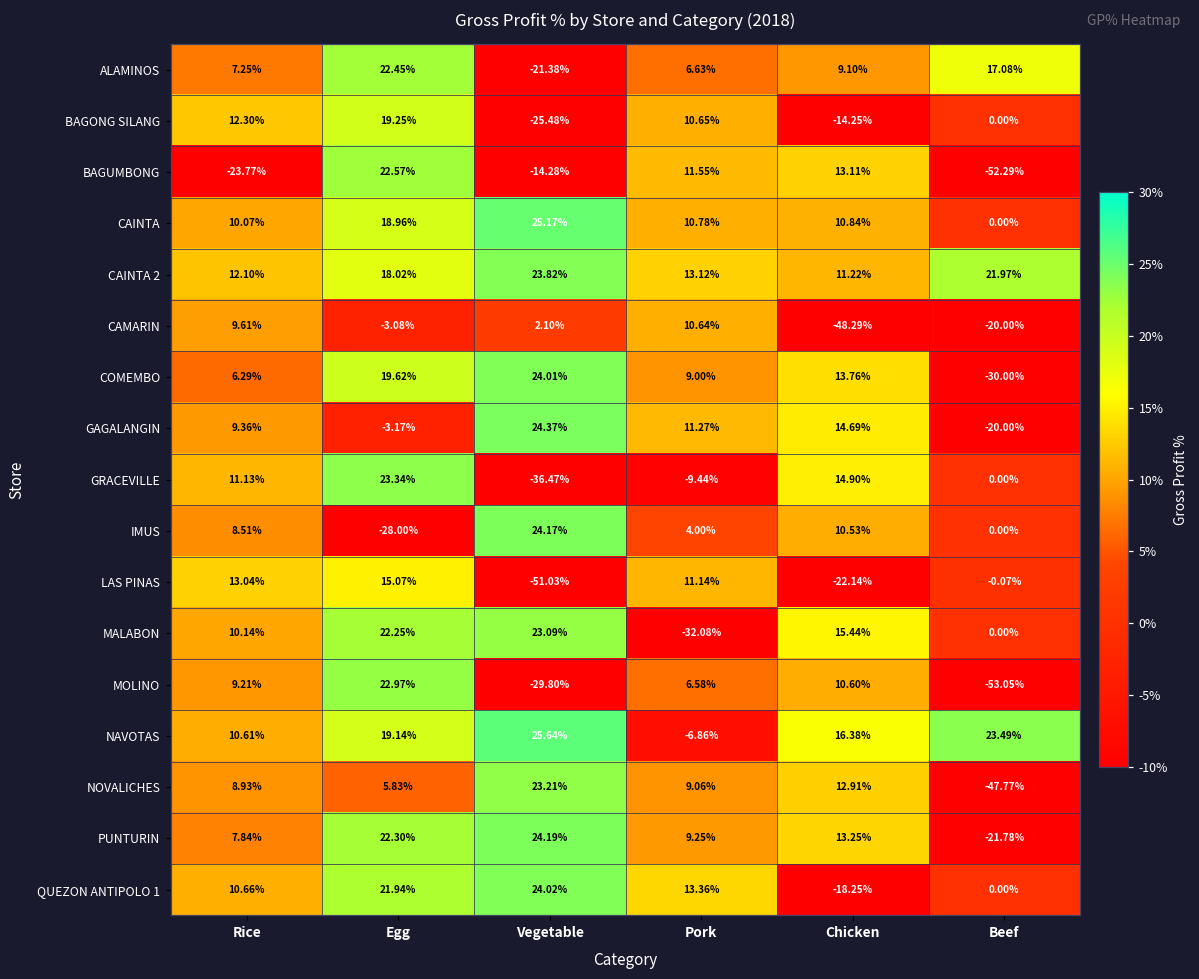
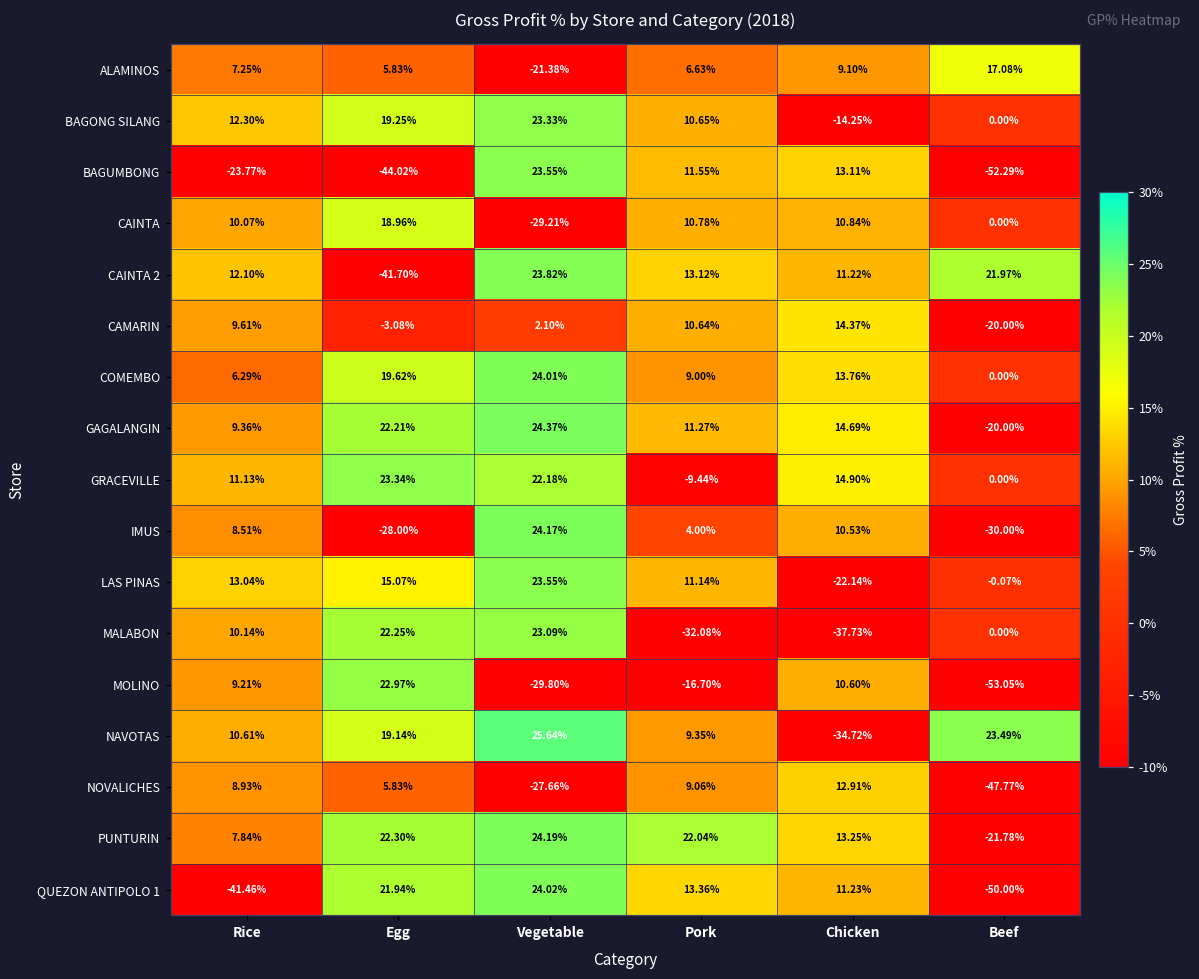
ALAMINOS, Egg: 22.45% -> 5.83%
BAGONG SILANG, Vegetable: -25.48% -> 23.33%
BAGUMBONG, Egg: 22.57% -> -44.02%
BAGUMBONG, Vegetable: -14.28% -> 23.55%
CAINTA, Vegetable: 25.17% -> -29.21%
CAINTA 2, Egg: 18.02% -> -41.70%
CAMARIN, Chicken: -48.29% -> 14.37%
COMEMBO, Beef: -30.00% -> 0.00%
GAGALANGIN, Egg: -3.17% -> 22.21%
GRACEVILLE, Vegetable: -36.47% -> 22.18%
IMUS, Beef: 0.00% -> -30.00%
LAS PINAS, Vegetable: -51.03% -> 23.55%
MALABON, Chicken: 15.44% -> -37.73%
MOLINO, Pork: 6.58% -> -16.70%
NAVOTAS, Pork: -6.86% -> 9.35%
NAVOTAS, Chicken: 16.38% -> -34.72%
NOVALICHES, Vegetable: 23.21% -> -27.66%
PUNTURIN, Pork: 9.25% -> 22.04%
QUEZON ANTIPOLO 1, Rice: 10.66% -> -41.46%
QUEZON ANTIPOLO 1, Chicken: -18.25% -> 11.23%
QUEZON ANTIPOLO 1, Beef: 0.00% -> -50.00%
